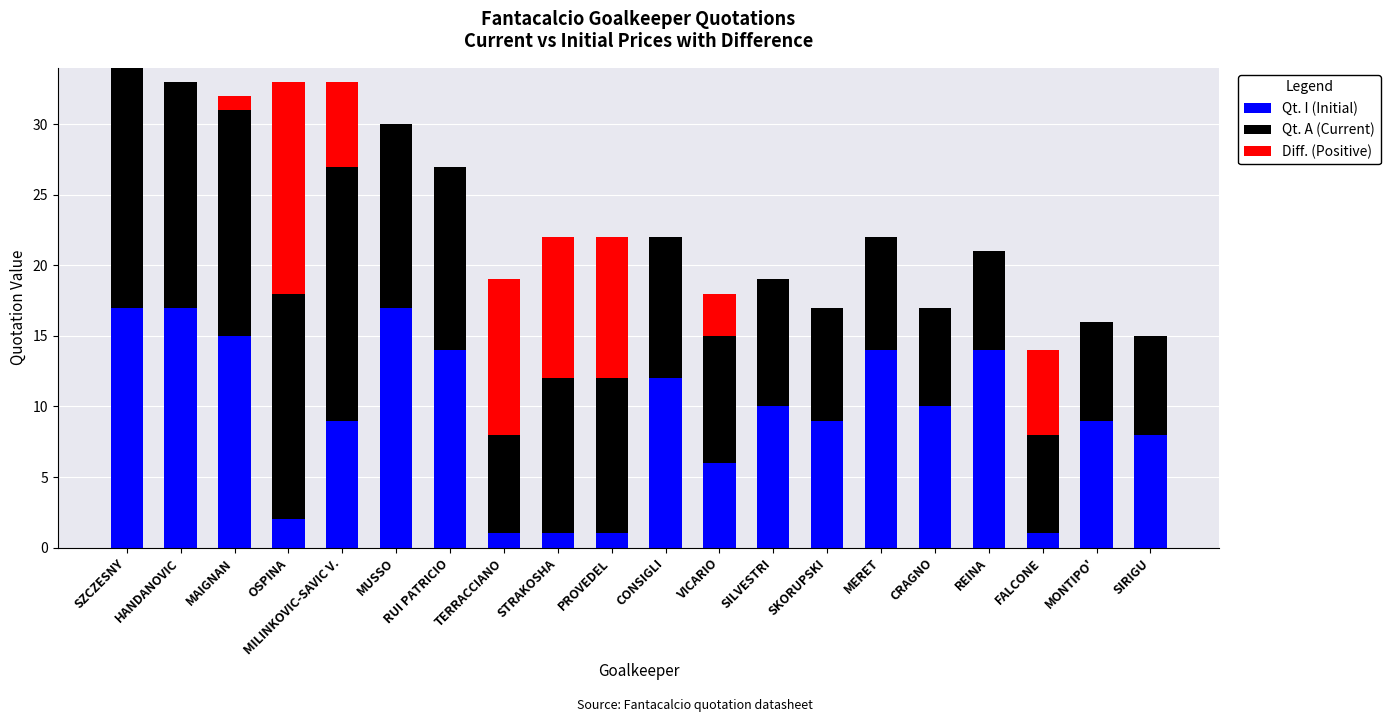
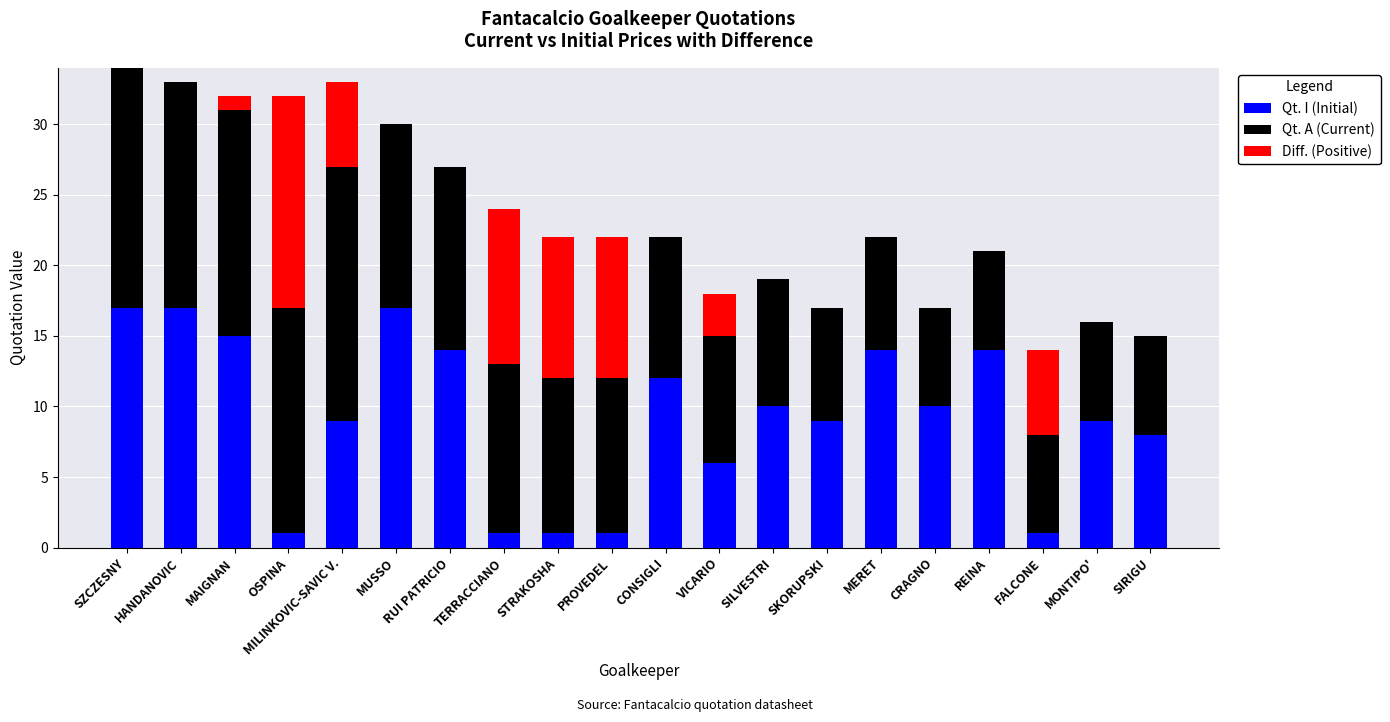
Qt. I (Initial), OSPINA: 2 -> 1
Qt. A (Current), TERRACCIANO: 7 -> 12
